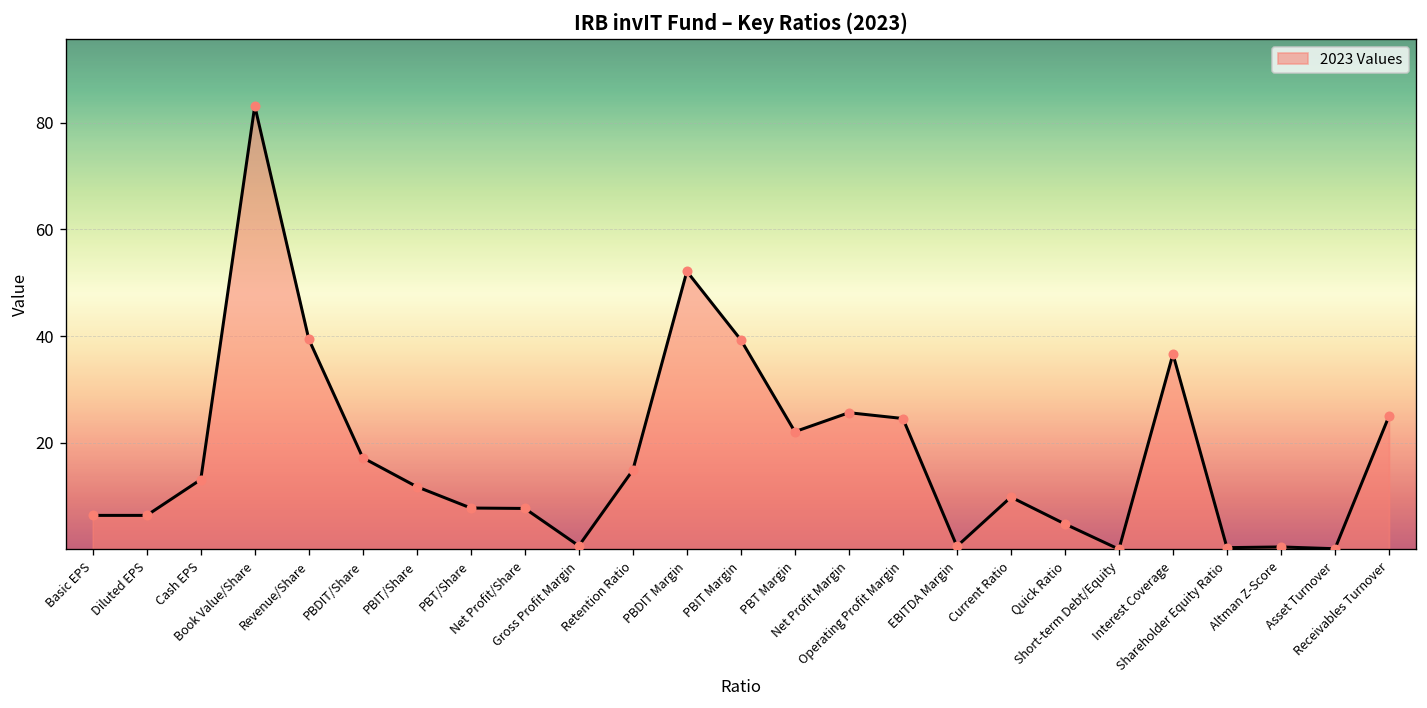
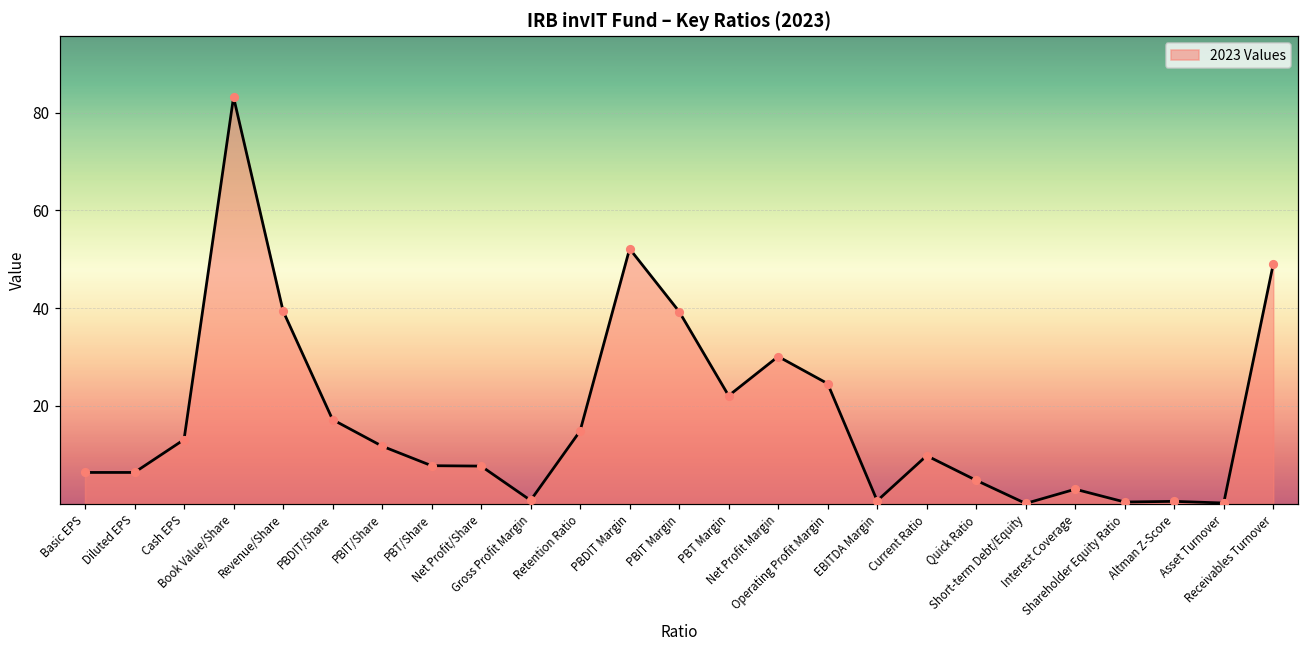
Net Profit Margin: 26 -> 30
Interest Coverage: 37 -> 3
Receivables Turnover: 25 -> 49
